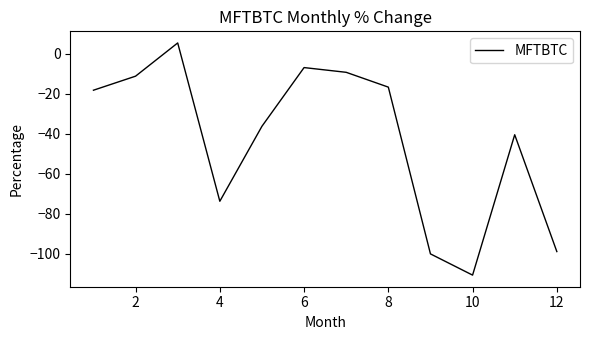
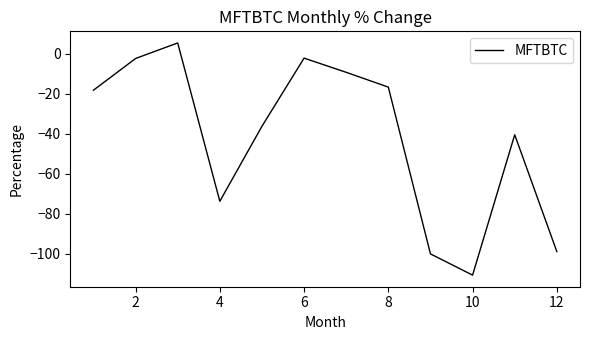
2: -11 -> -2
6: -7 -> -2
